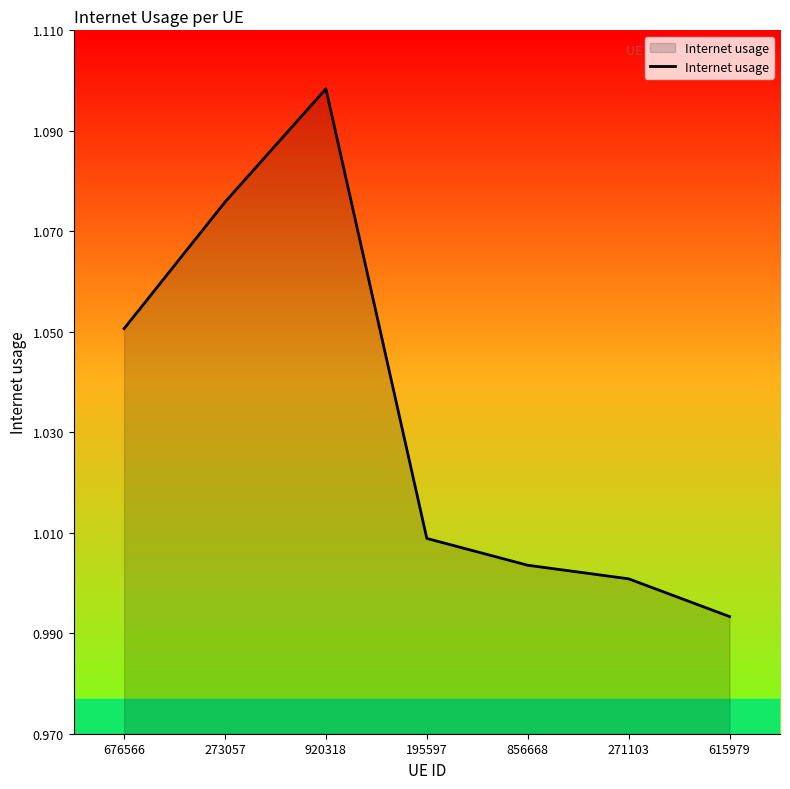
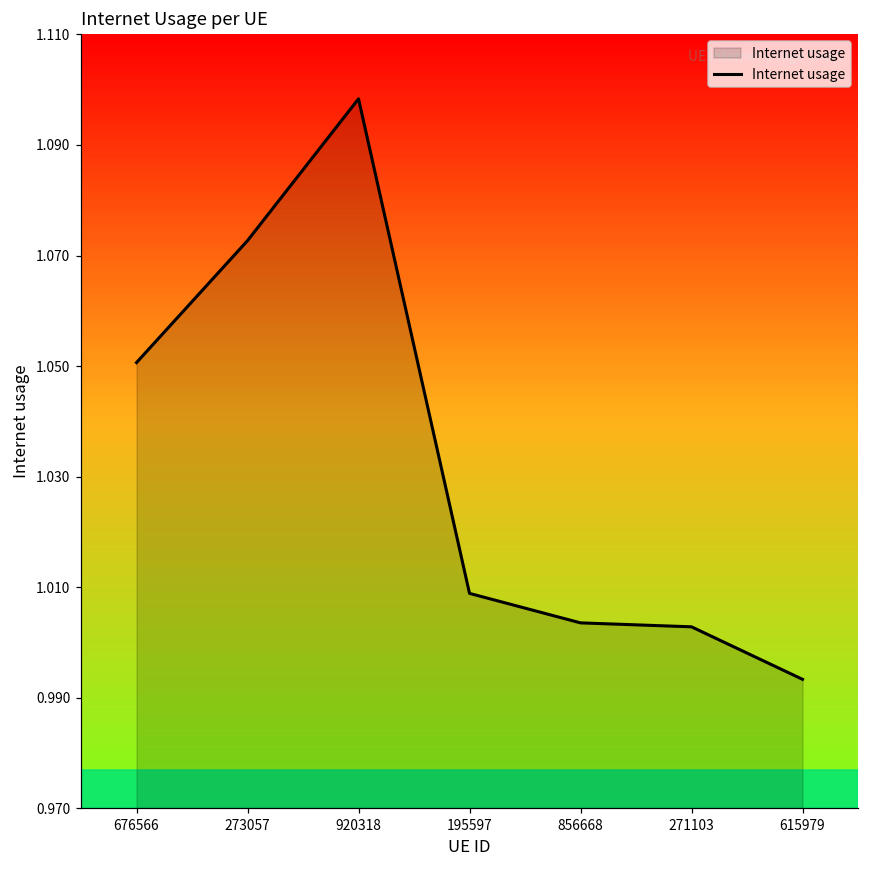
273057: 1.076 -> 1.073
271103: 1.001 -> 1.003
